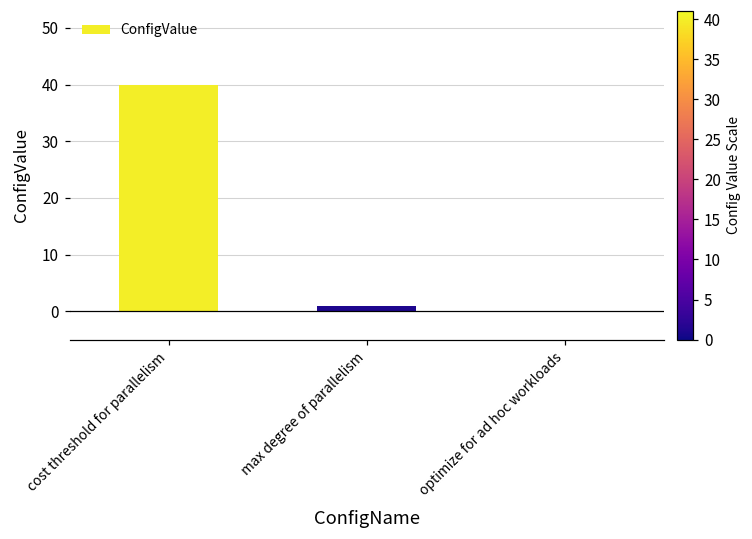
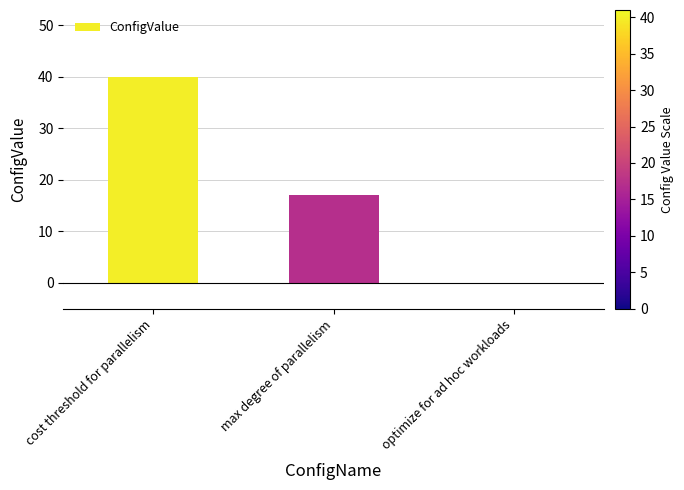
max degree of parallelism: 1 -> 17
